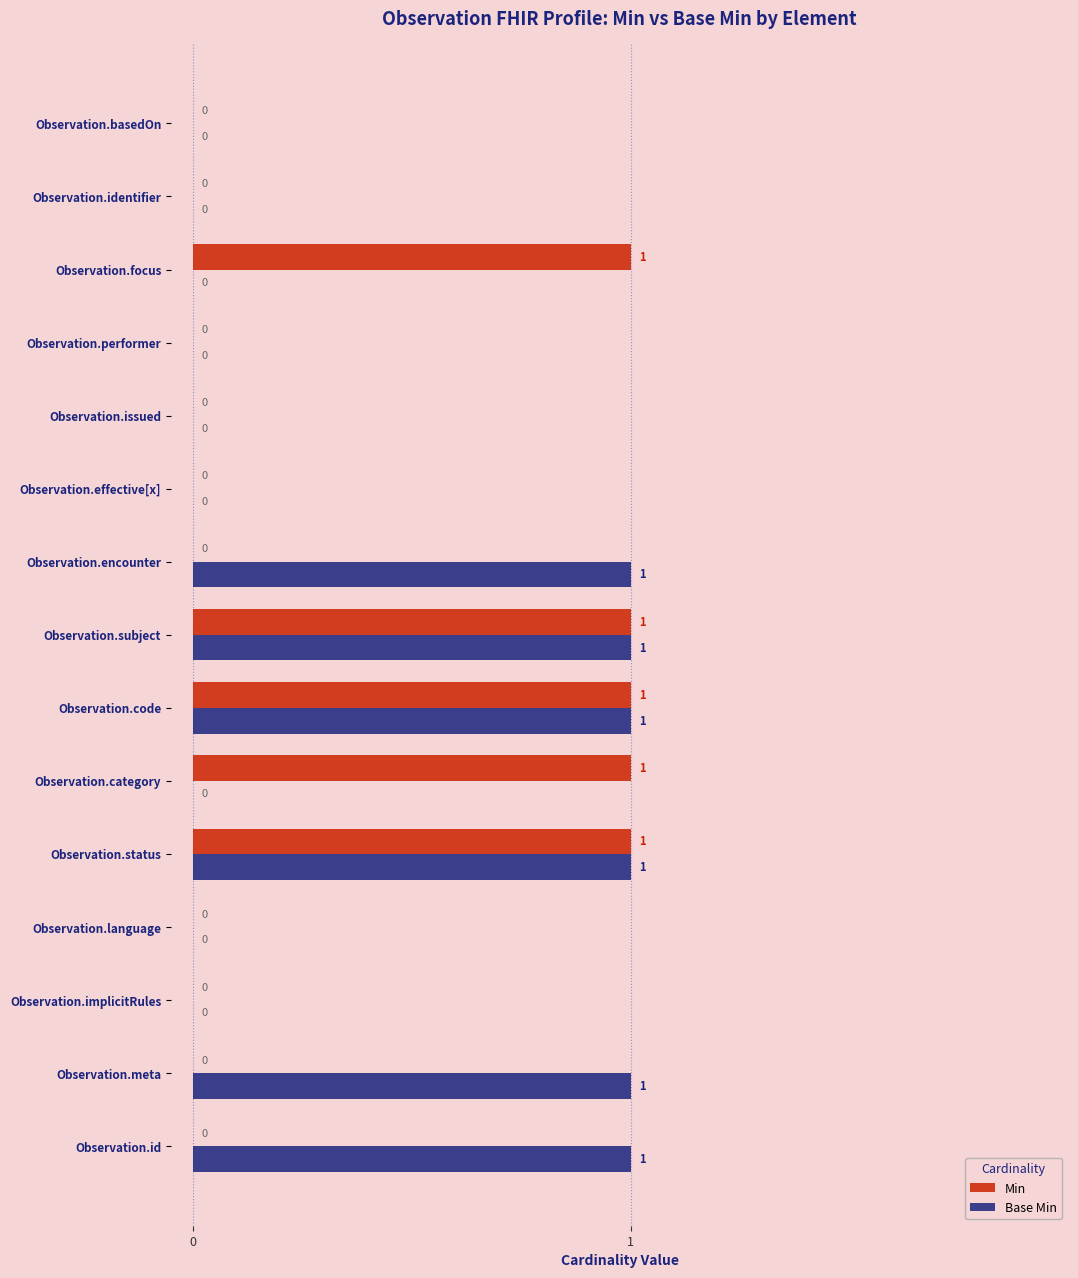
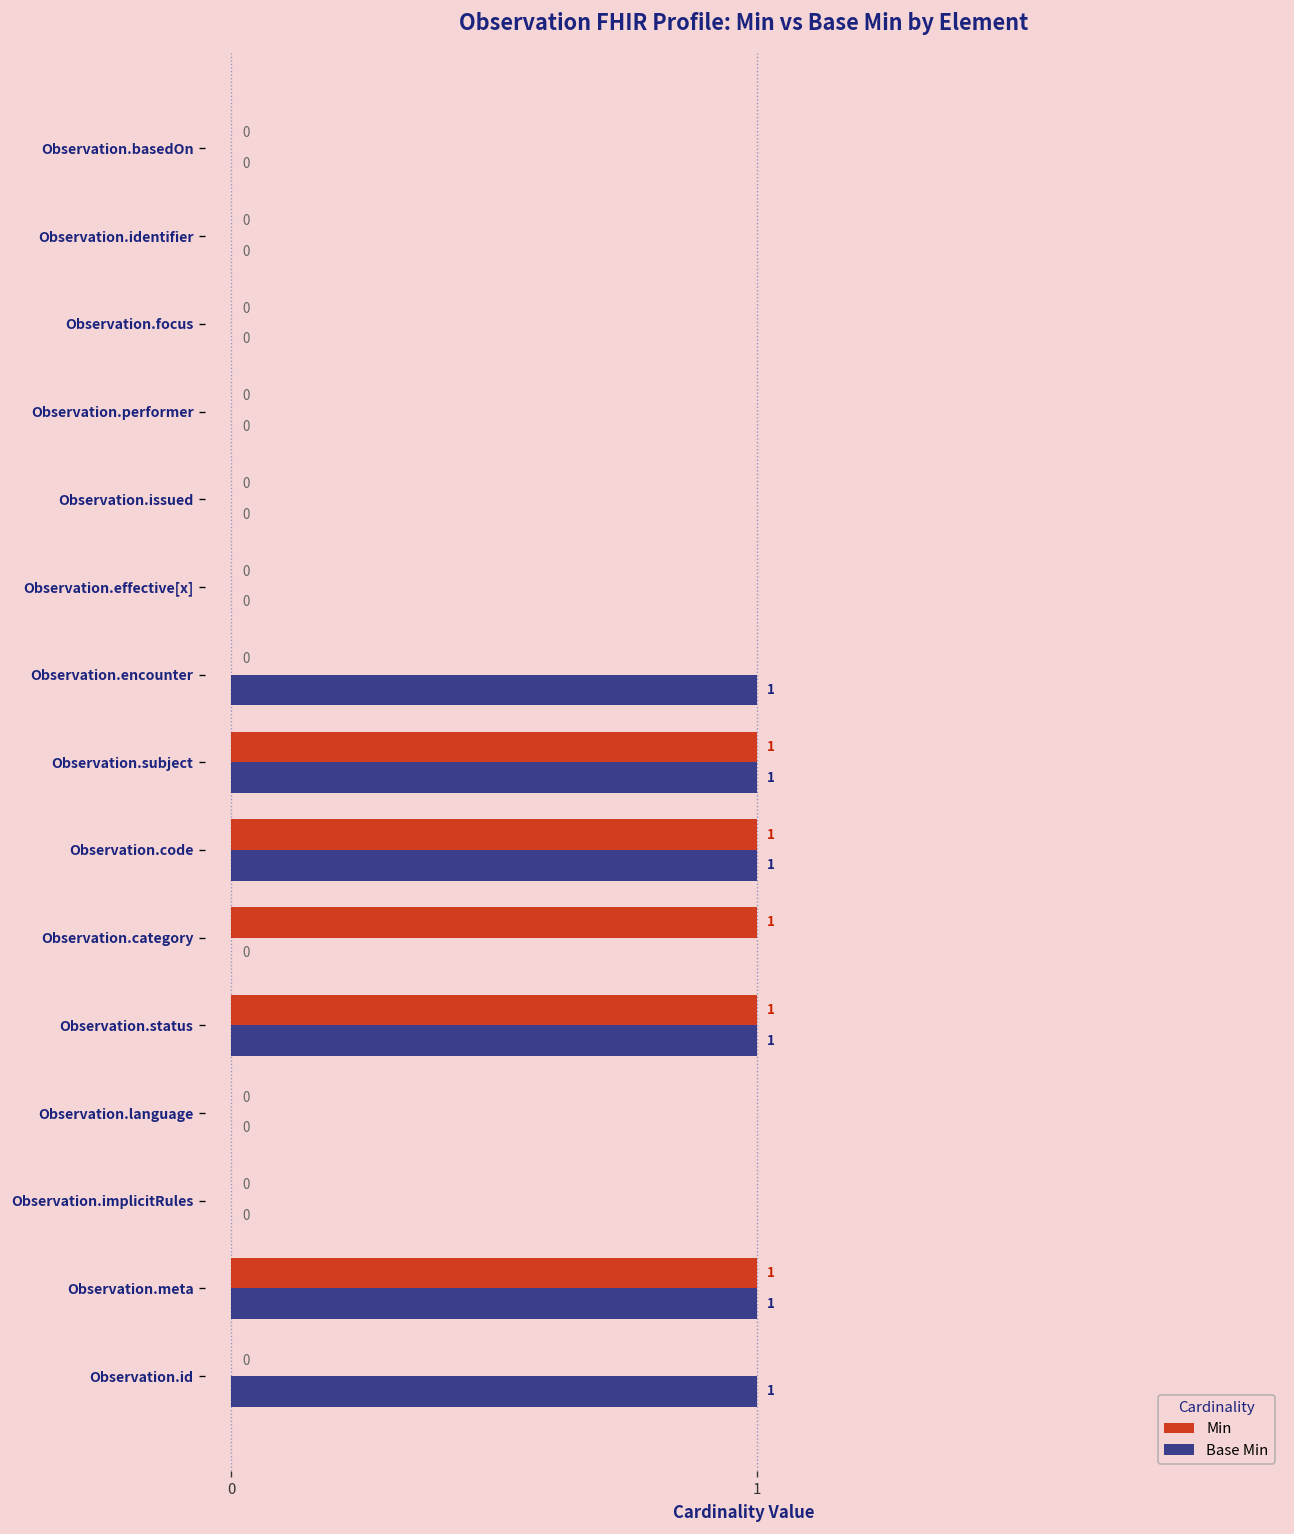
Min, Observation.focus: 1 -> 0
Min, Observation.meta: 0 -> 1
